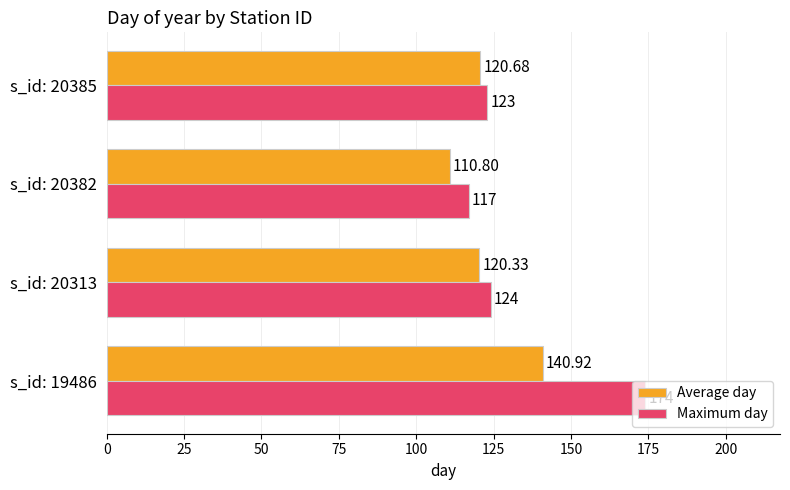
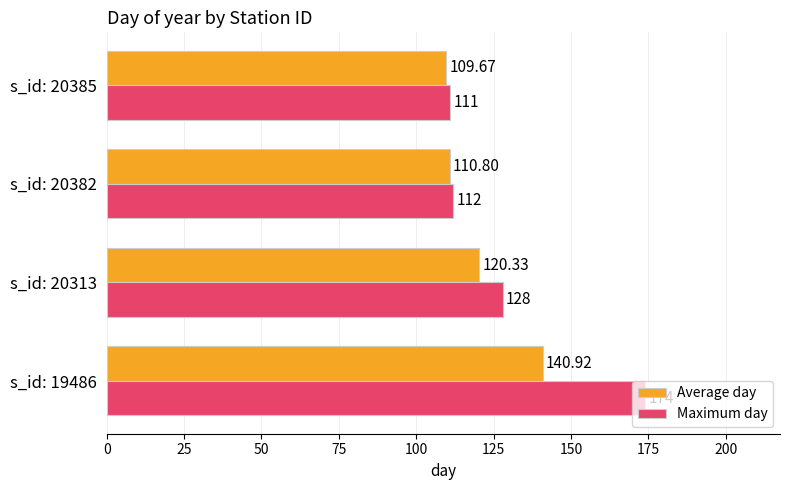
Average day, s_id: 20385: 120.68 -> 109.67
Maximum day, s_id: 20385: 123 -> 111
Maximum day, s_id: 20382: 117 -> 112
Maximum day, s_id: 20313: 124 -> 128
